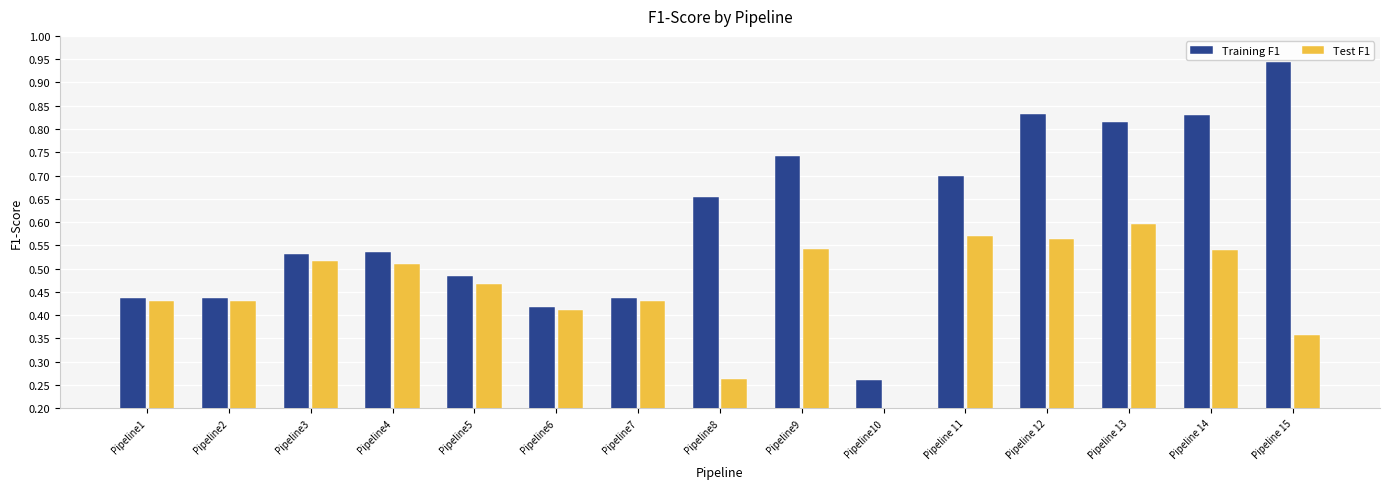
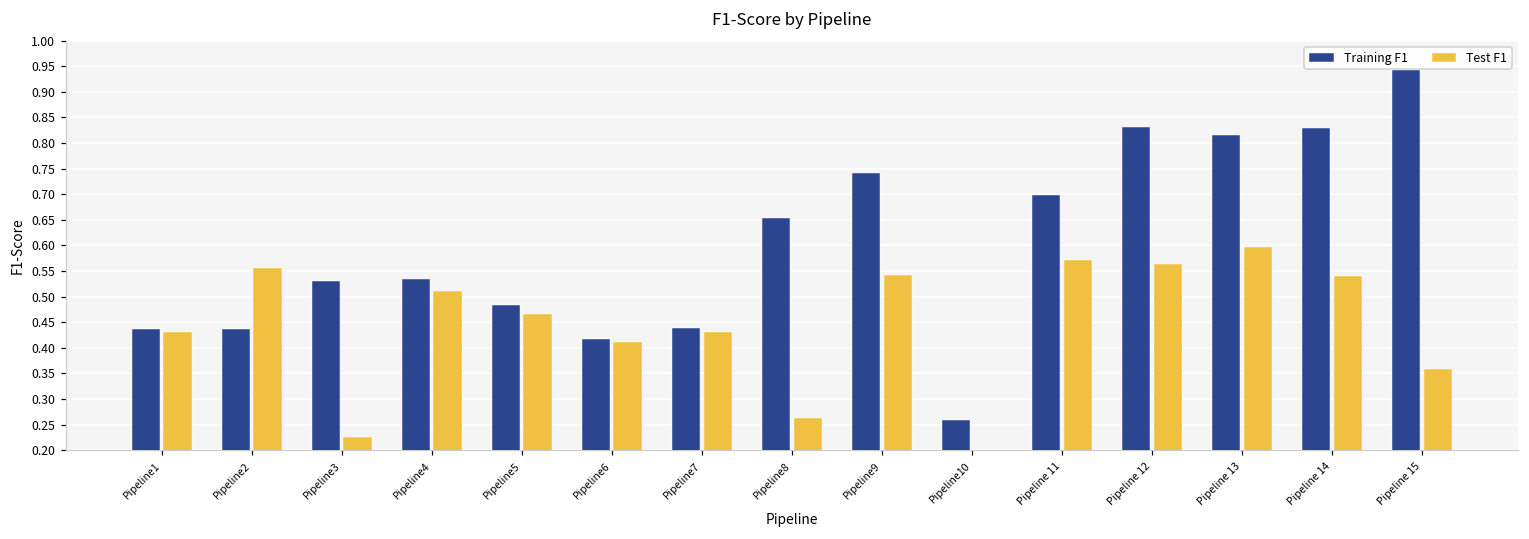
Test F1, Pipeline2: 0.43 -> 0.56
Test F1, Pipeline3: 0.52 -> 0.23
